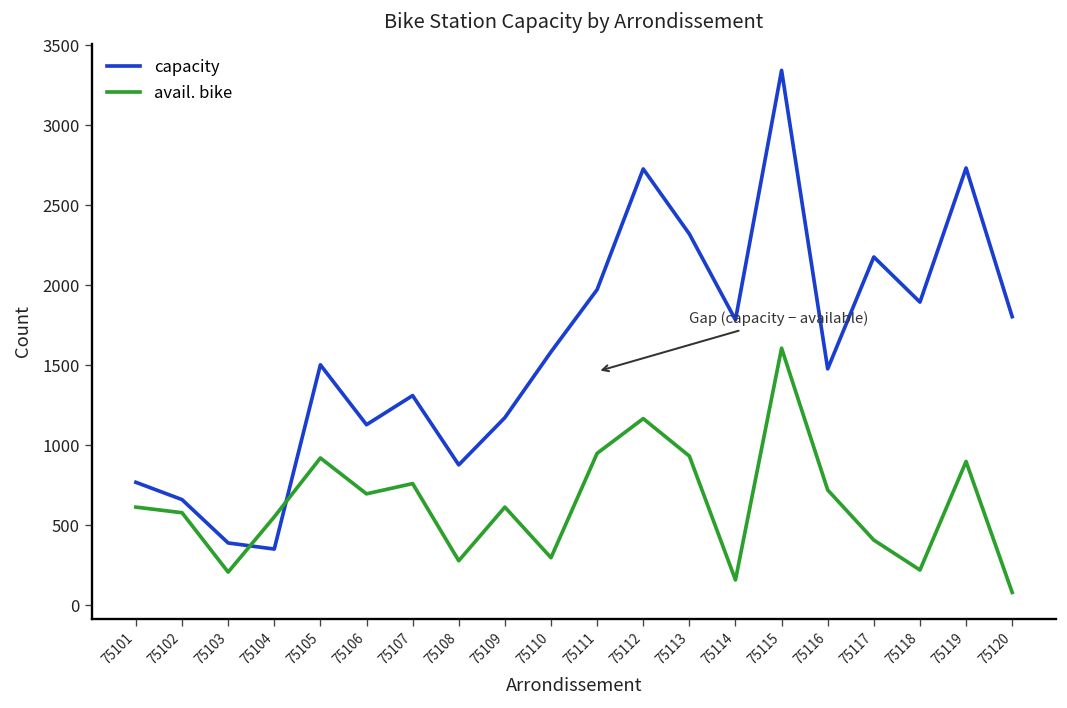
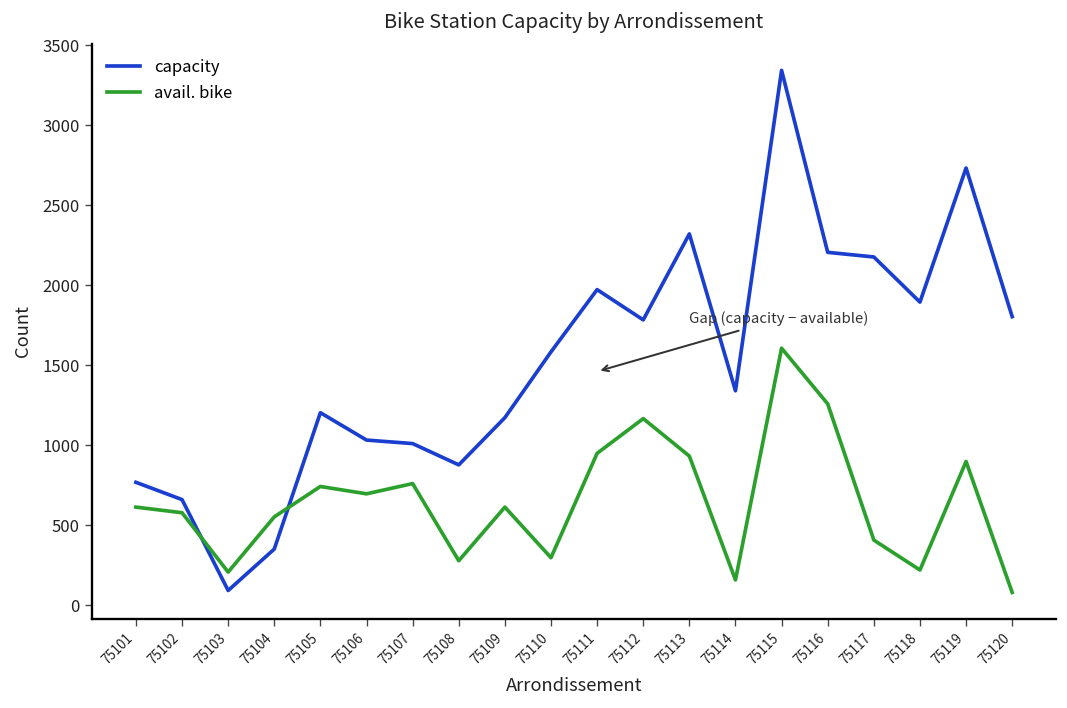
capacity, 75103: 390 -> 90
capacity, 75105: 1500 -> 1200
avail. bike, 75105: 920 -> 740
capacity, 75106: 1130 -> 1030
capacity, 75107: 1310 -> 1010
capacity, 75112: 2730 -> 1780
capacity, 75114: 1780 -> 1340
capacity, 75116: 1480 -> 2210
avail. bike, 75116: 720 -> 1260
